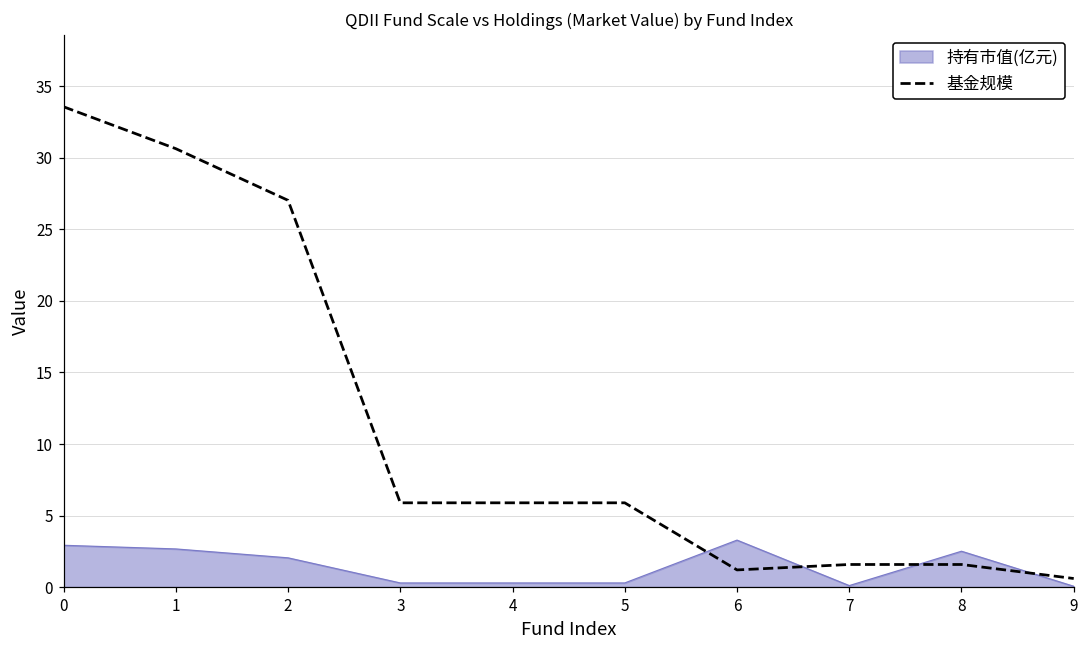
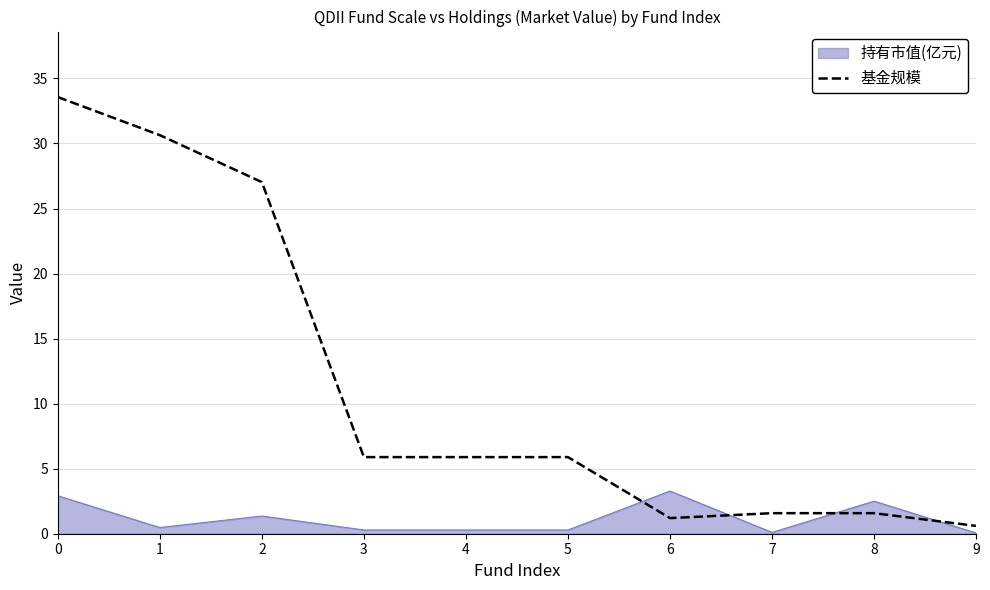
持有市值(亿元), 1: 2.7 -> 0.5
持有市值(亿元), 2: 2.0 -> 1.4
